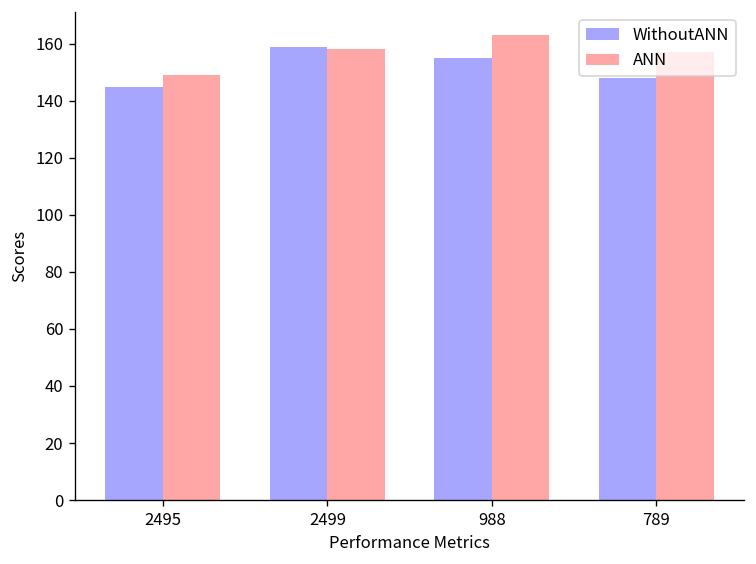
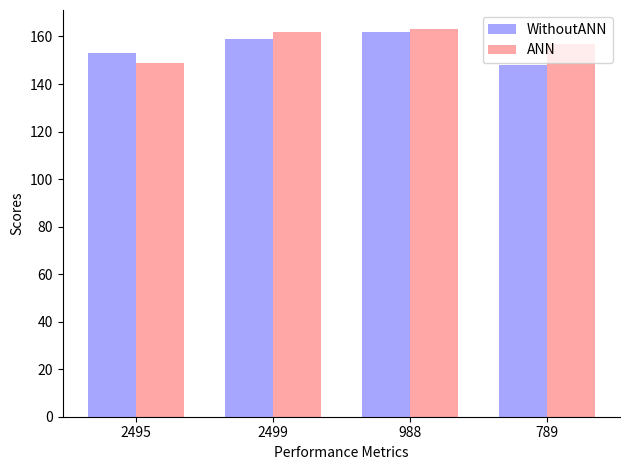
WithoutANN, 2495: 145 -> 153
ANN, 2499: 158 -> 162
WithoutANN, 988: 155 -> 162
